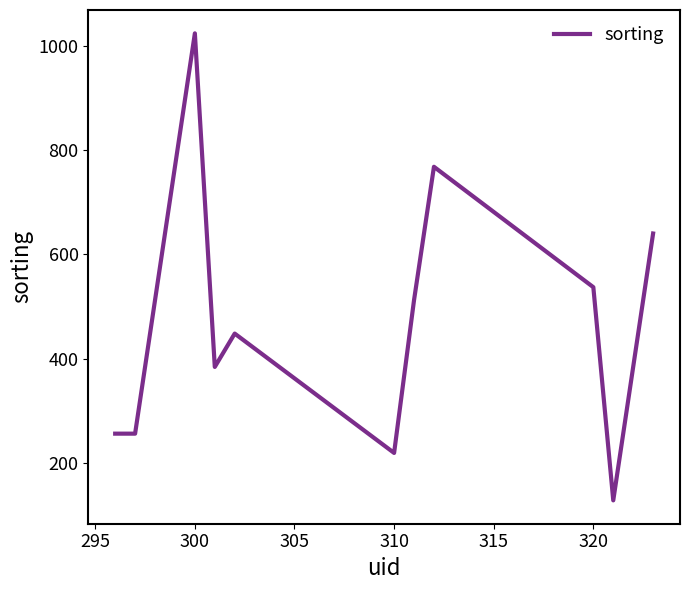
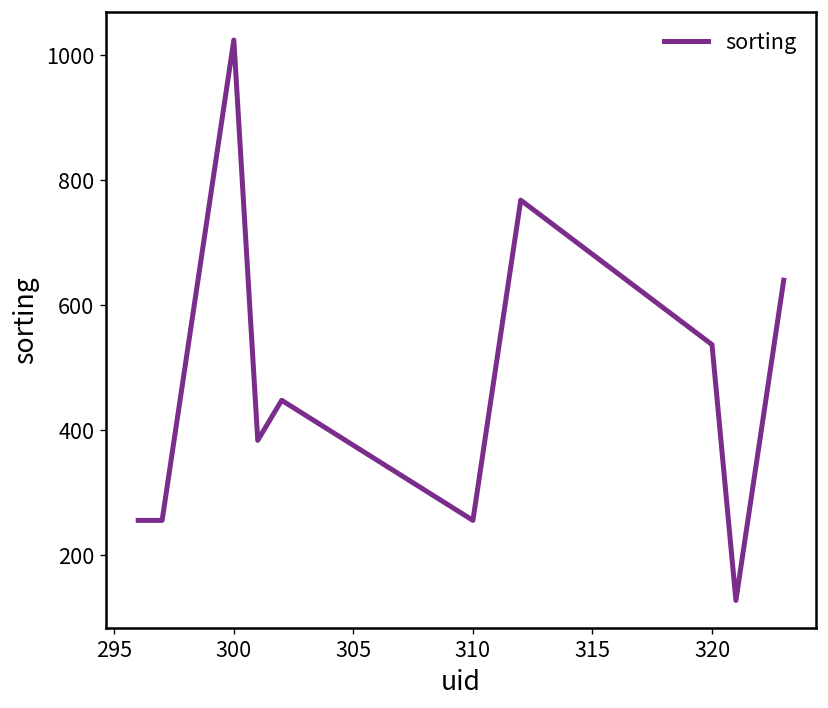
310: 220 -> 260
